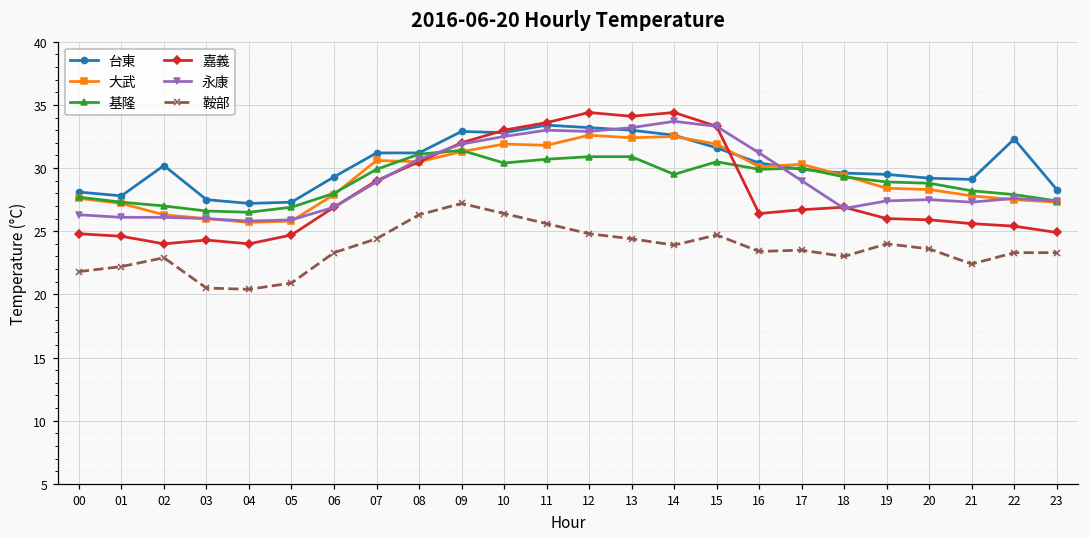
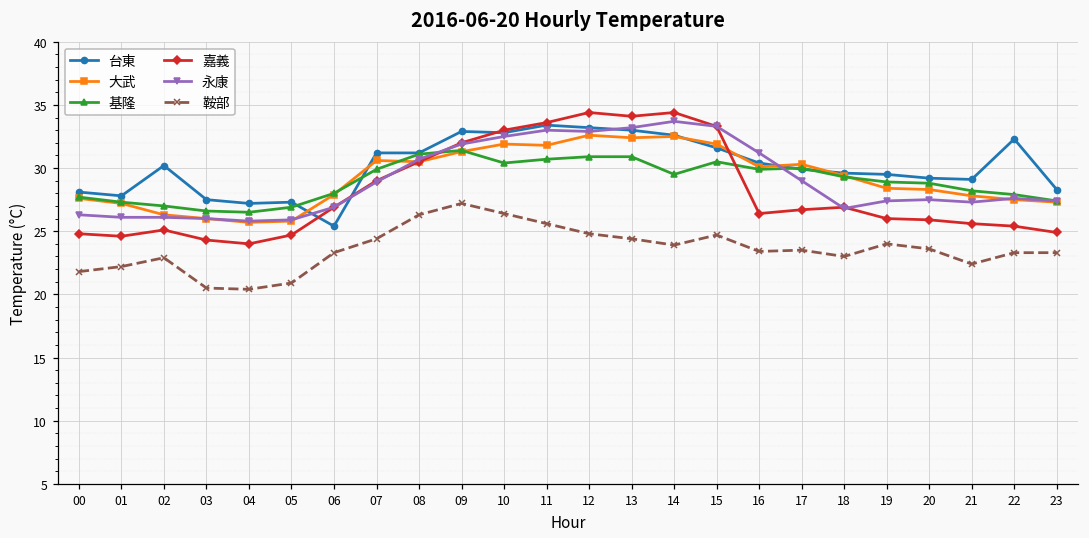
嘉義, 02: 24.0 -> 25.1
台東, 06: 29.3 -> 25.4
